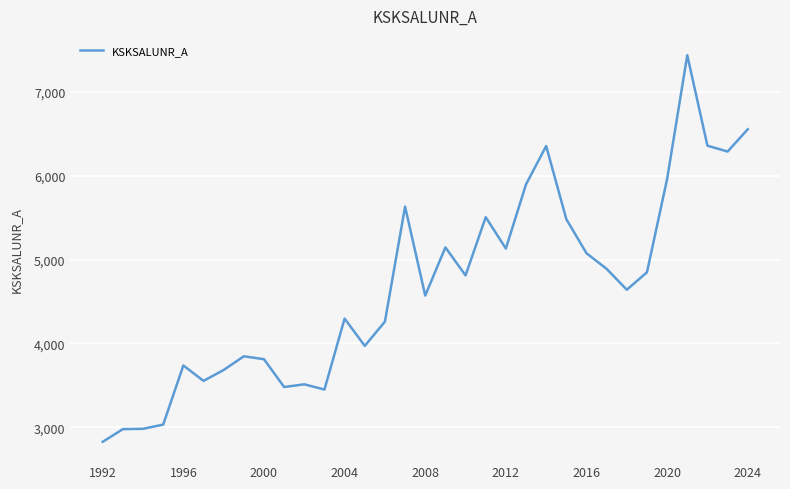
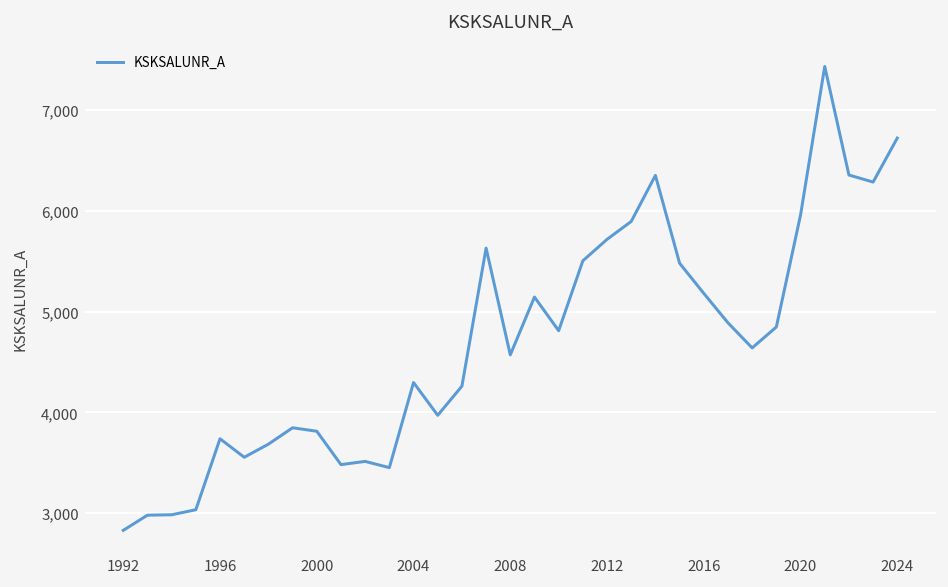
2012: 5,100 -> 5,700
2016: 5,100 -> 5,200
2024: 6,600 -> 6,700
